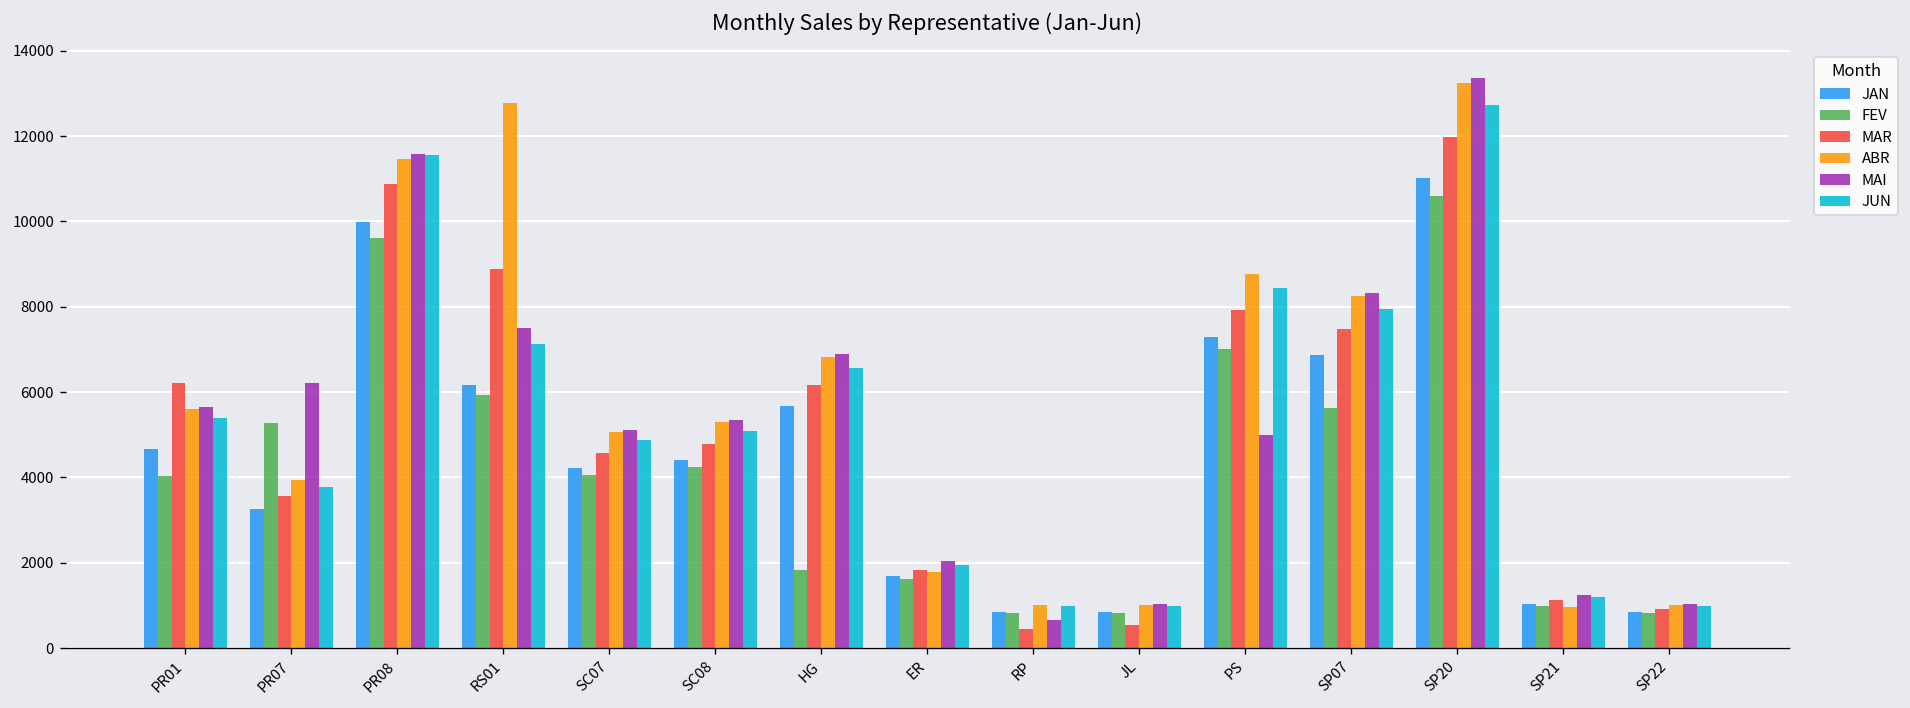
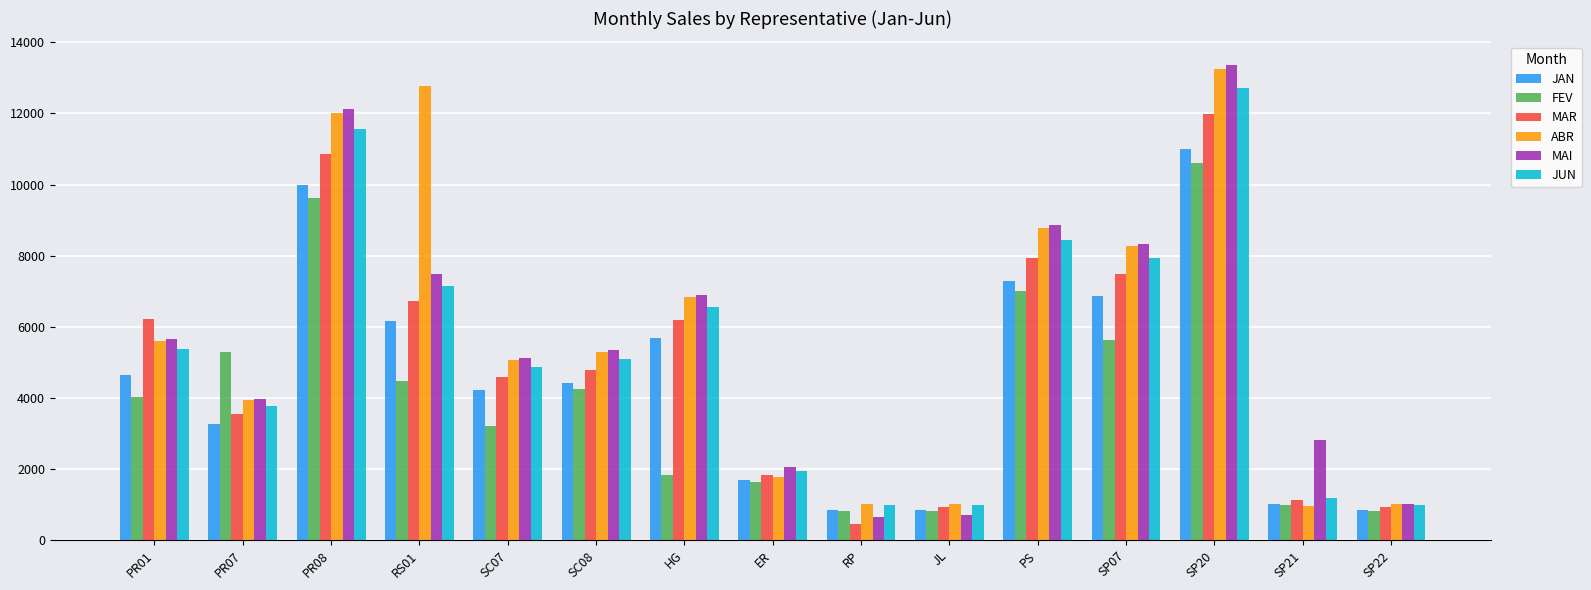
MAI, PR07: 6200 -> 4000
ABR, PR08: 11500 -> 12000
MAI, PR08: 11600 -> 12100
FEV, RS01: 5900 -> 4500
MAR, RS01: 8900 -> 6700
FEV, SC07: 4100 -> 3200
MAR, JL: 500 -> 900
MAI, JL: 1000 -> 700
MAI, PS: 5000 -> 8900
MAI, SP21: 1200 -> 2800
